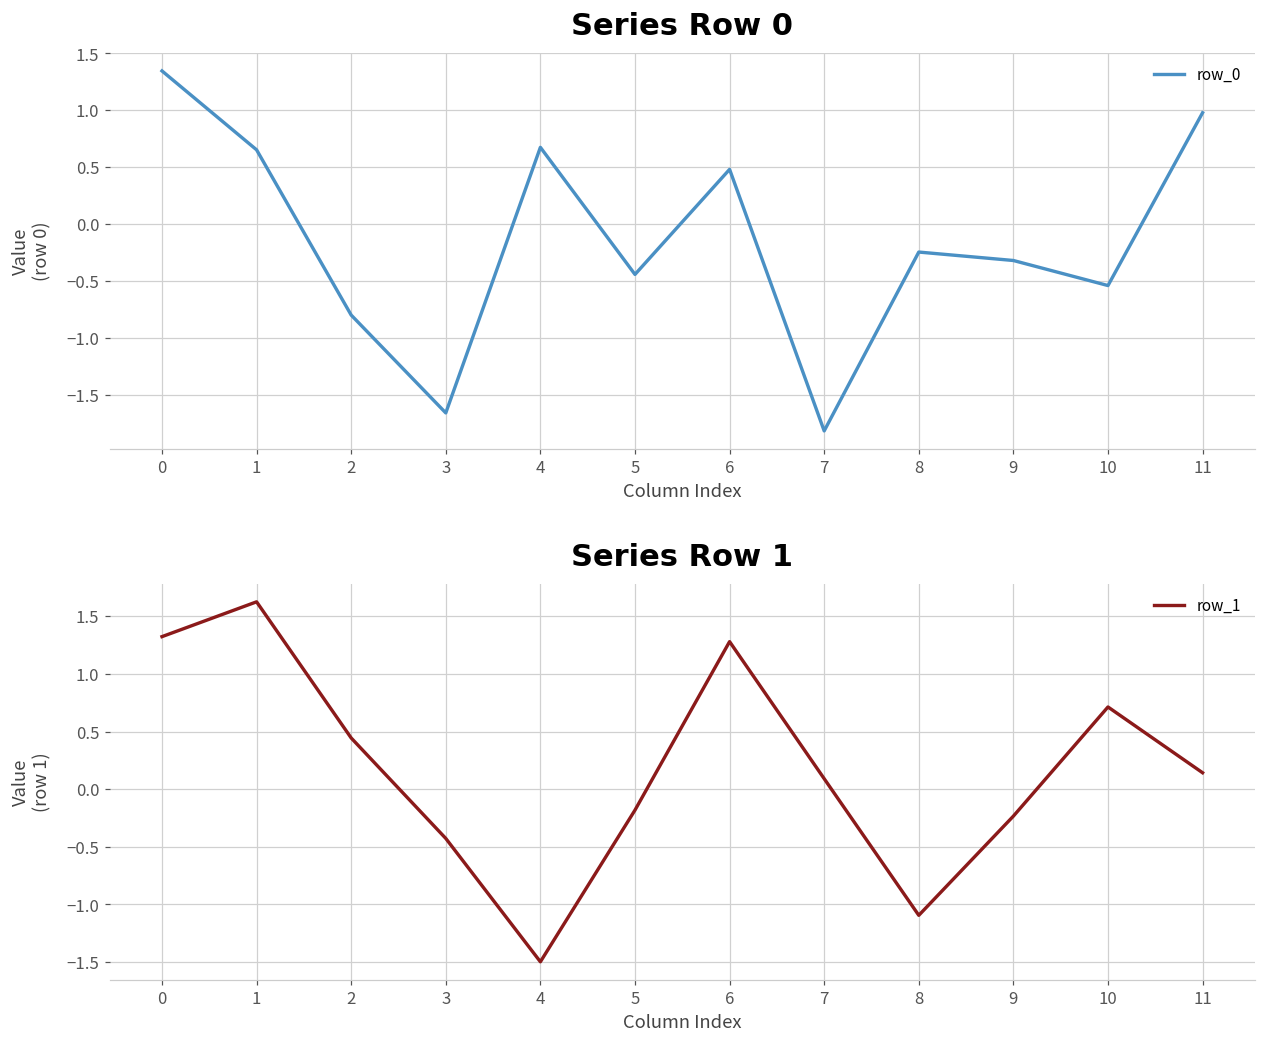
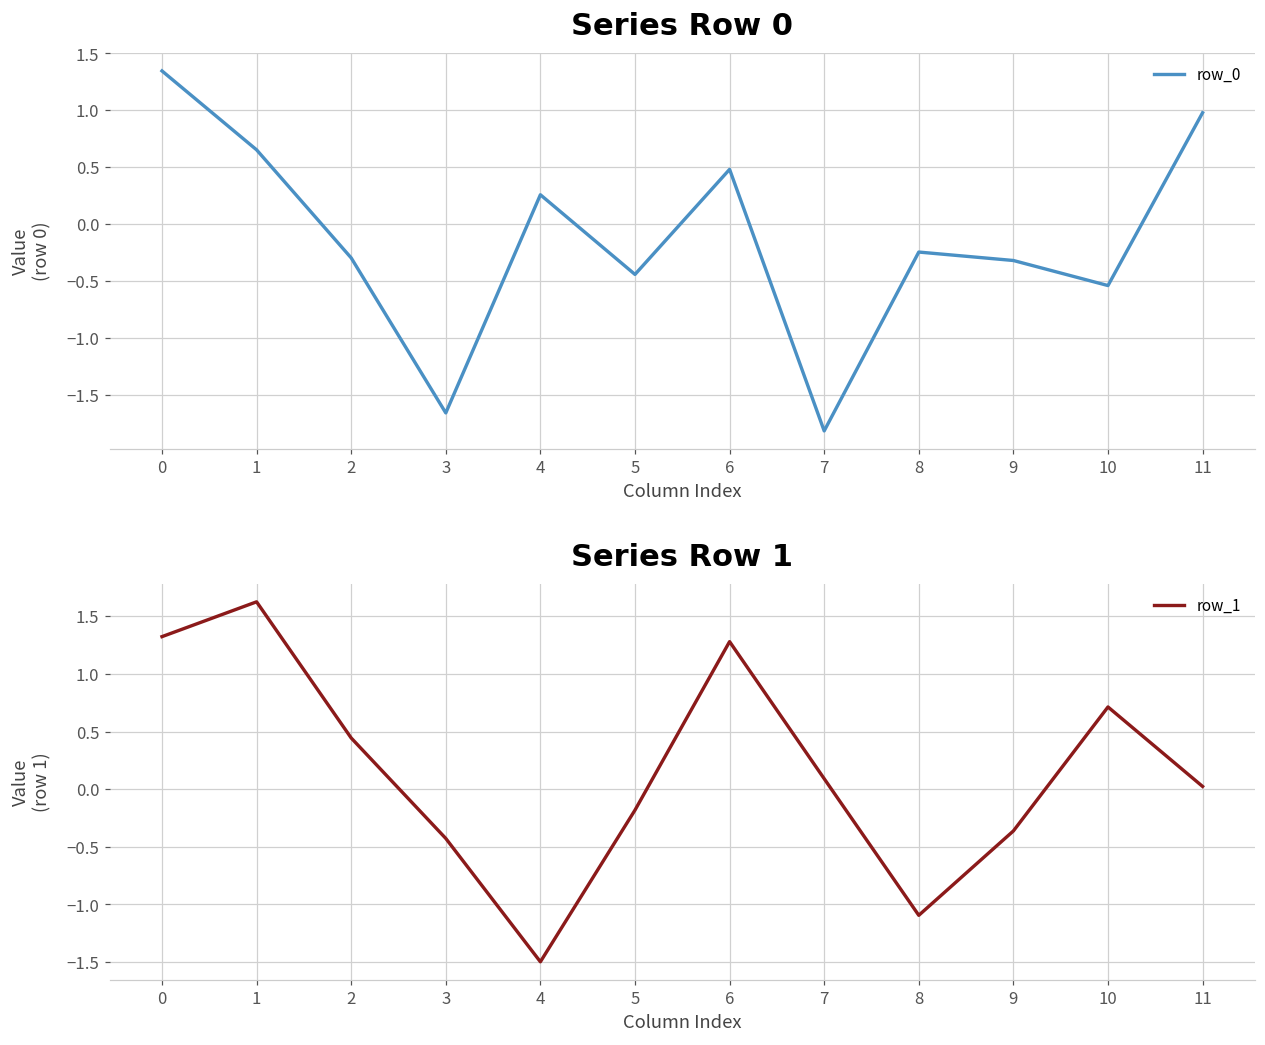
Series Row 0, 2: -0.80 -> -0.30
Series Row 0, 4: 0.67 -> 0.26
Series Row 1, 9: -0.23 -> -0.36
Series Row 1, 11: 0.14 -> 0.02
